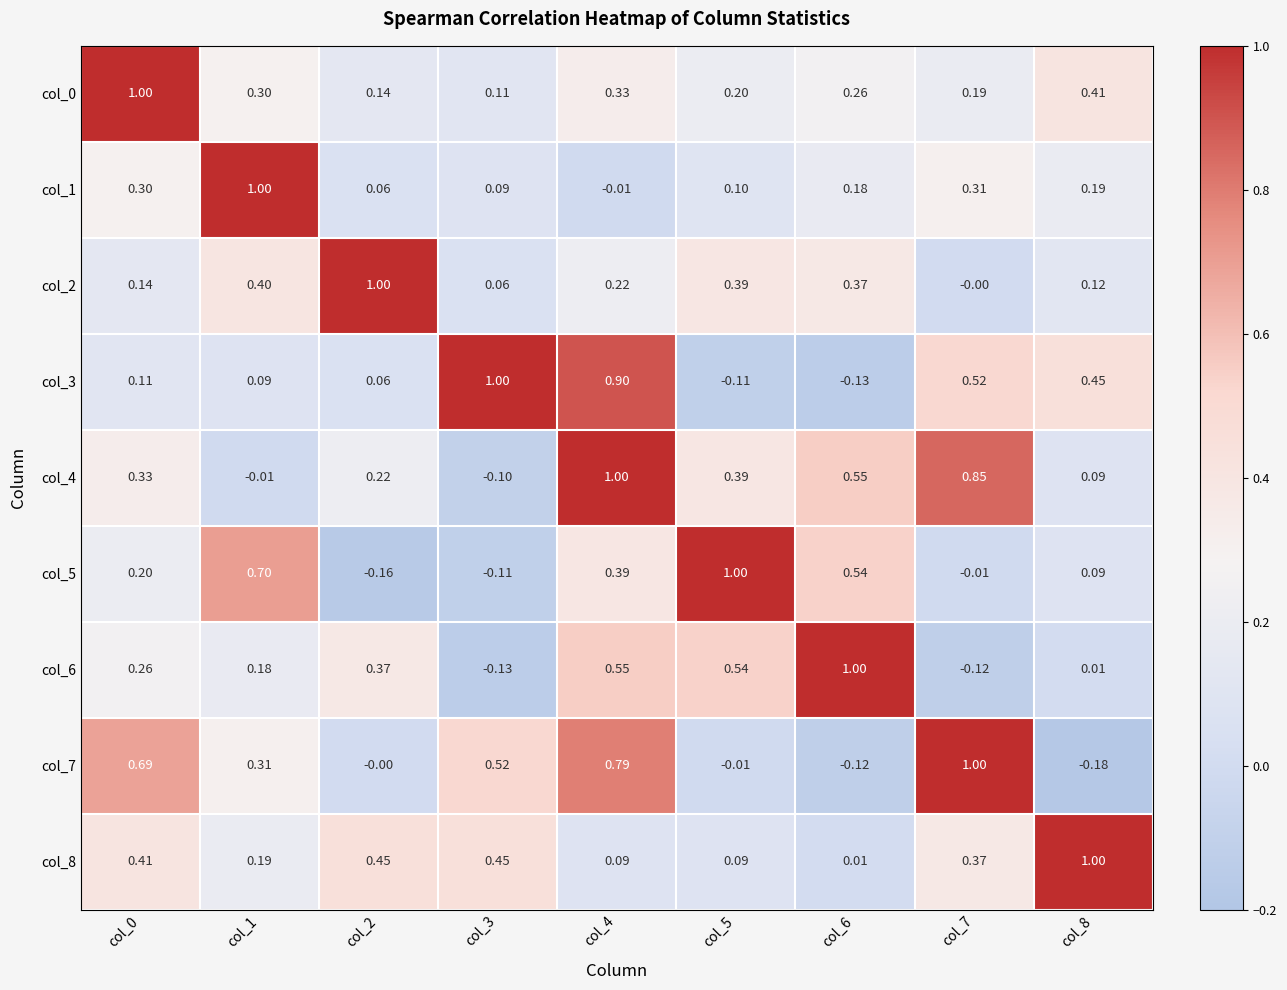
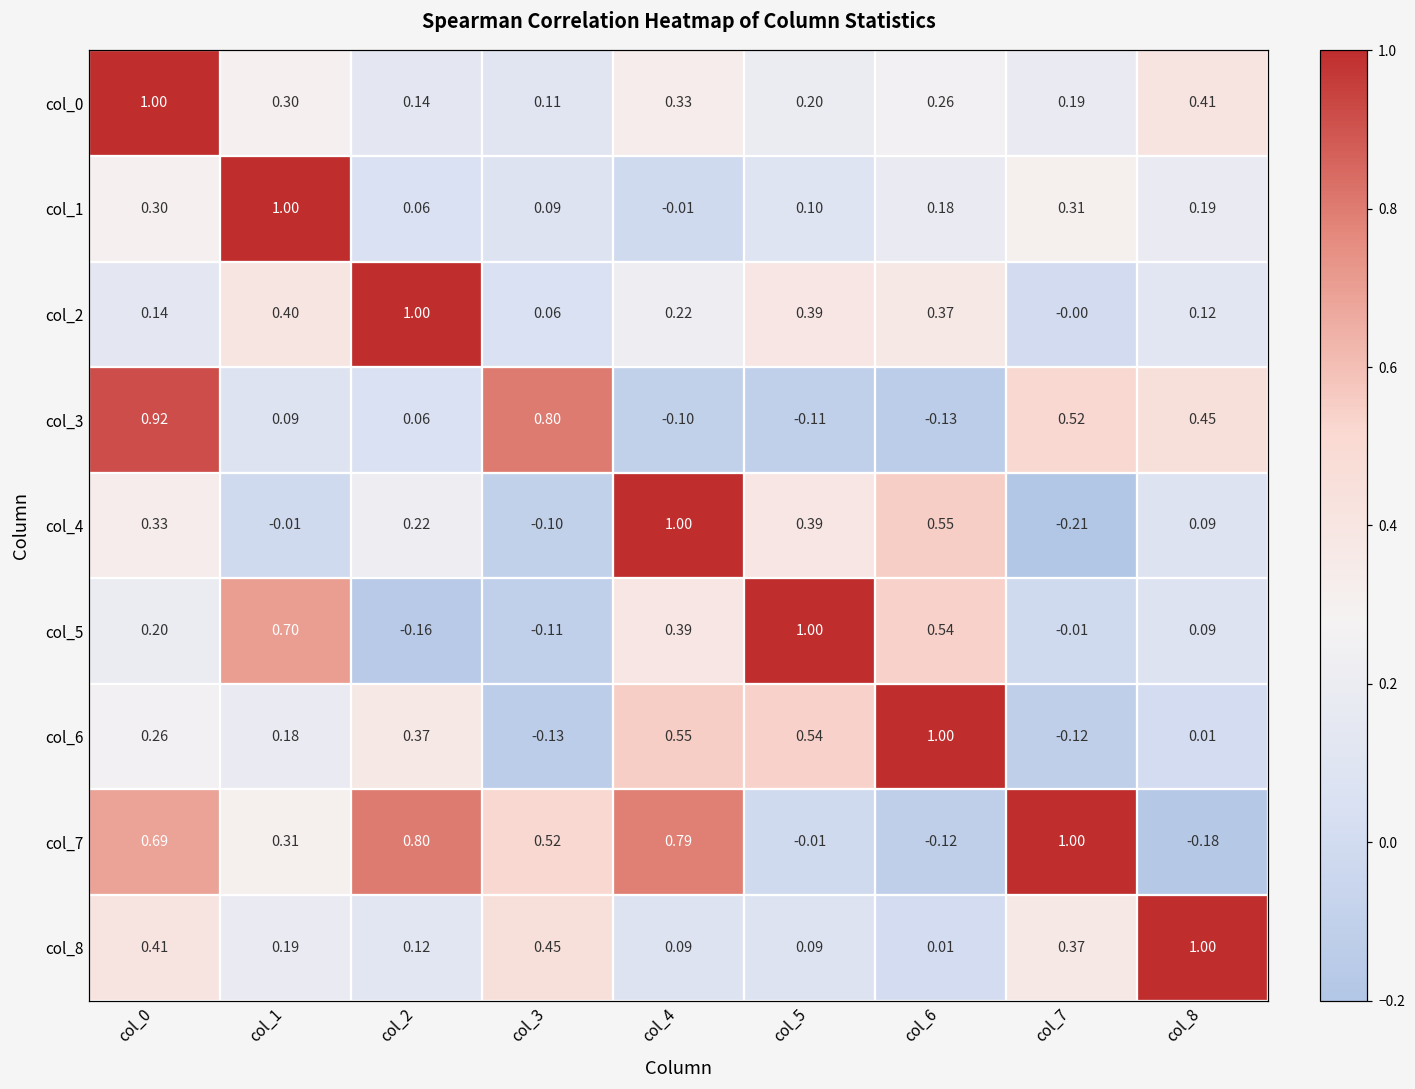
col_3, col_0: 0.11 -> 0.92
col_3, col_3: 1.00 -> 0.80
col_3, col_4: 0.90 -> -0.10
col_4, col_7: 0.85 -> -0.21
col_7, col_2: -0.00 -> 0.80
col_8, col_2: 0.45 -> 0.12
